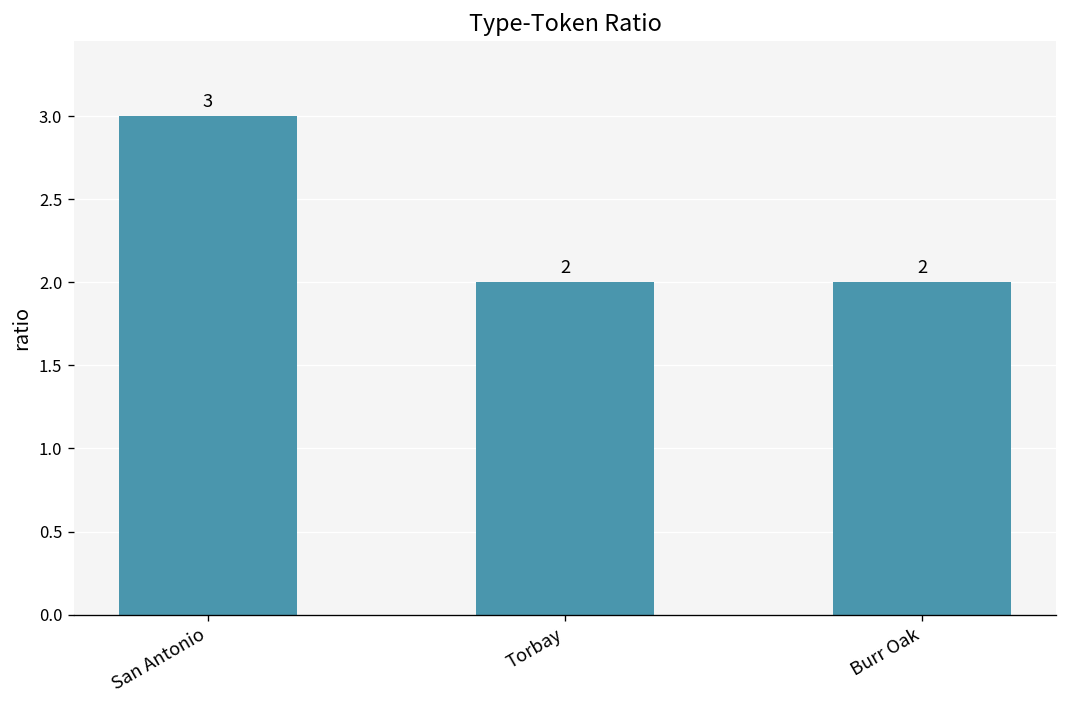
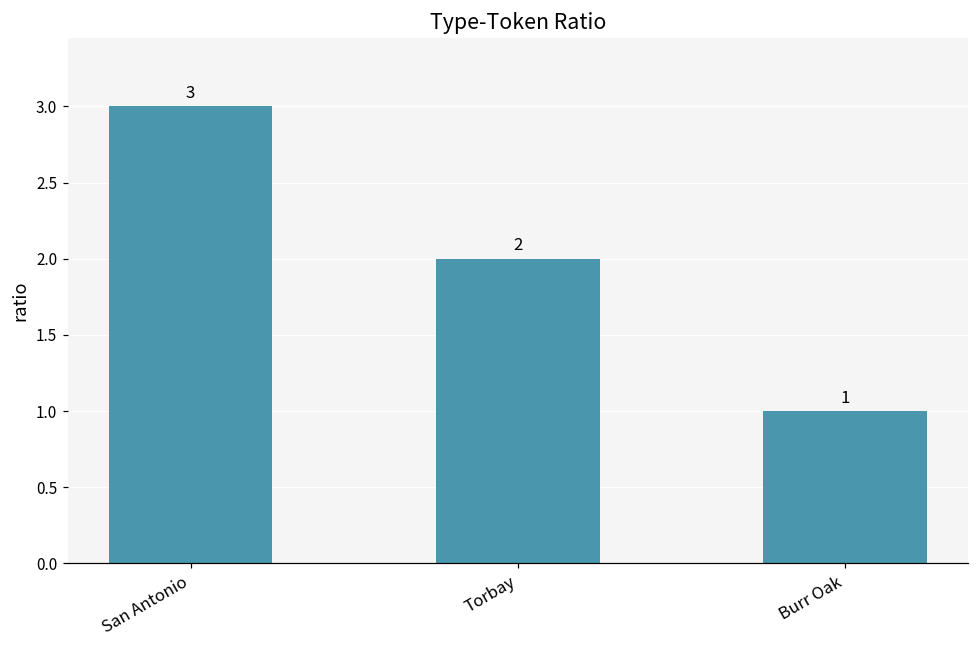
Burr Oak: 2 -> 1
